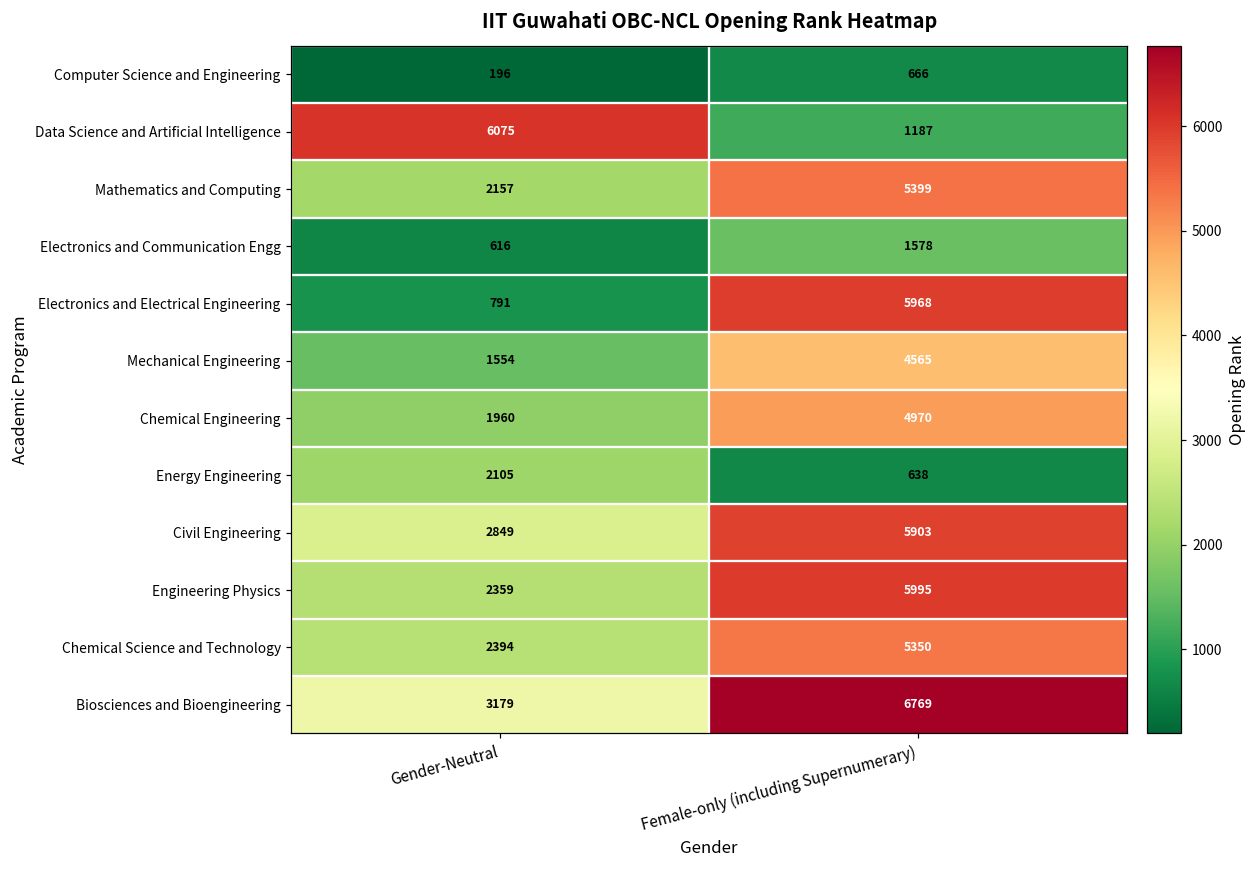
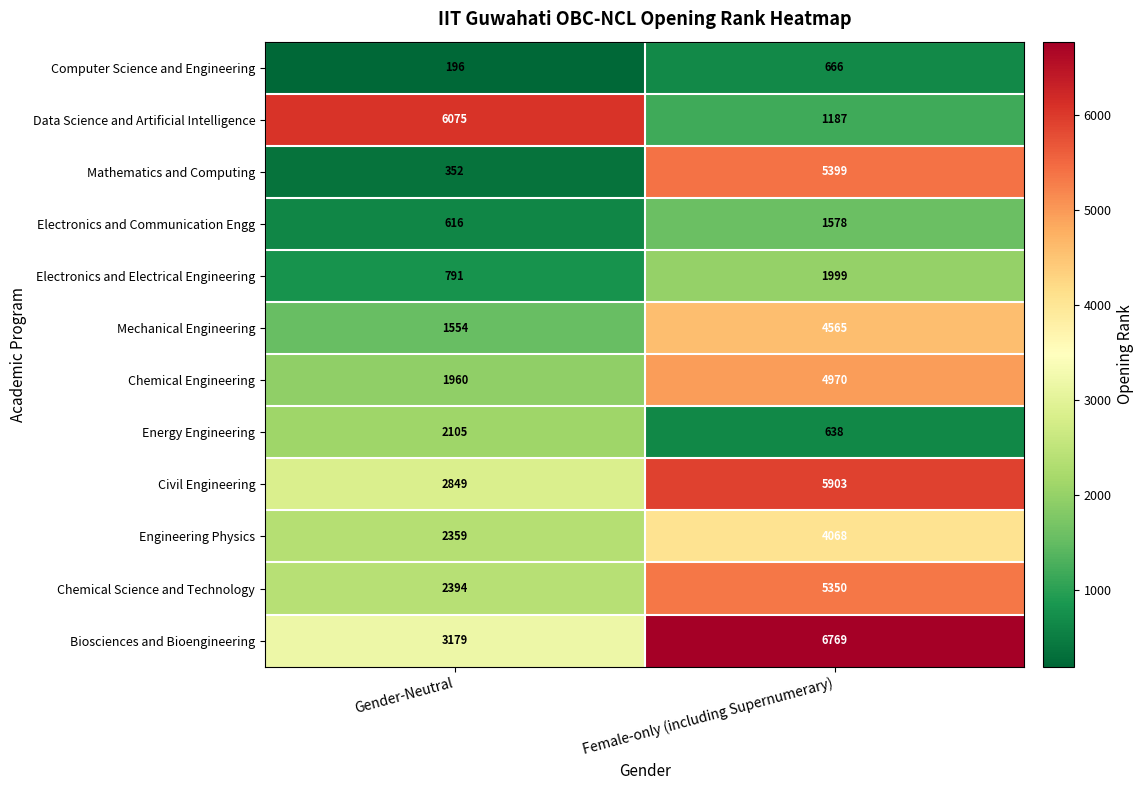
Mathematics and Computing, Gender-Neutral: 2157 -> 352
Electronics and Electrical Engineering, Female-only (including Supernumerary): 5968 -> 1999
Engineering Physics, Female-only (including Supernumerary): 5995 -> 4068
